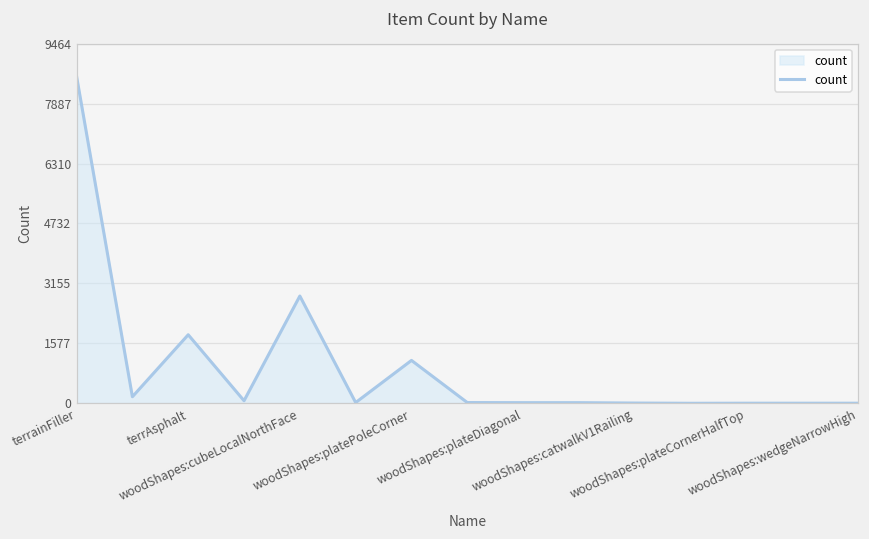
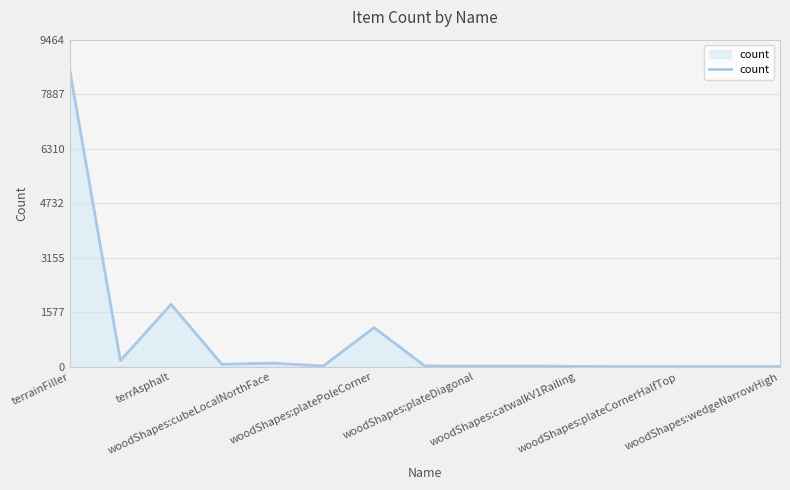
woodShapes:cubeLocalNorthFace: 2800 -> 100
